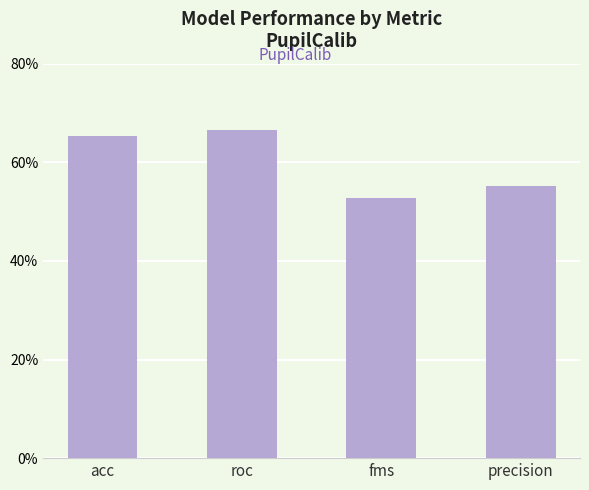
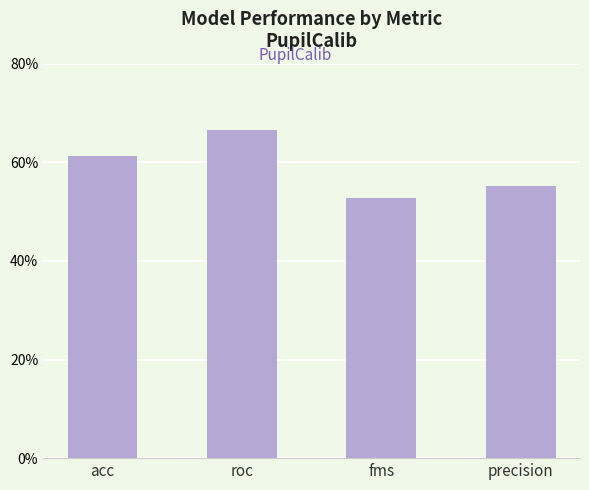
acc: 65% -> 61%
